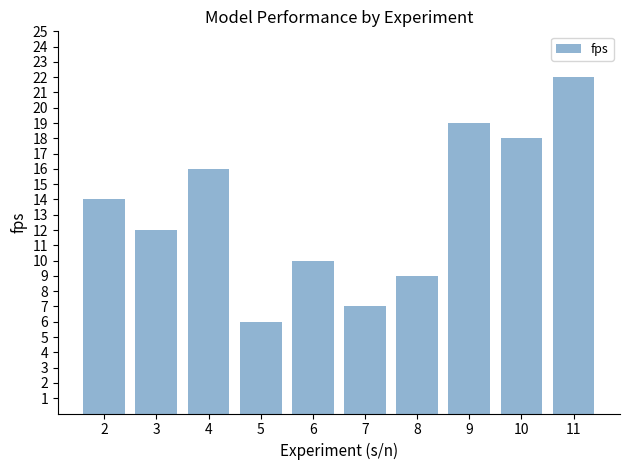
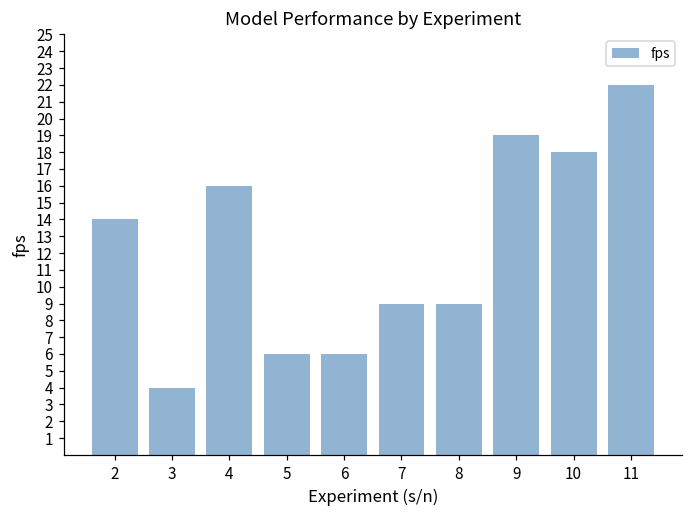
3: 12 -> 4
6: 10 -> 6
7: 7 -> 9
